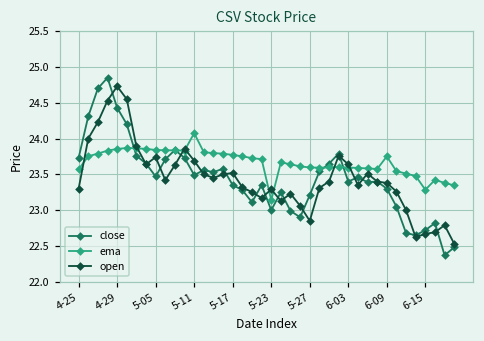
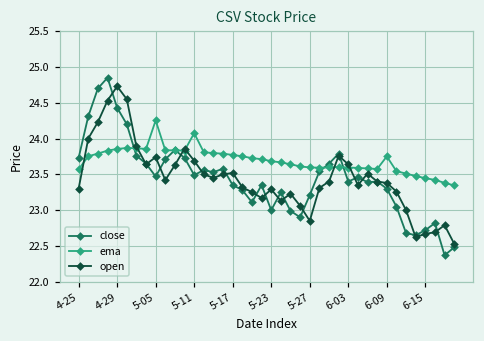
ema, 5-05: 23.8 -> 24.3
ema, 5-23: 23.1 -> 23.7
ema, 6-15: 23.3 -> 23.4
